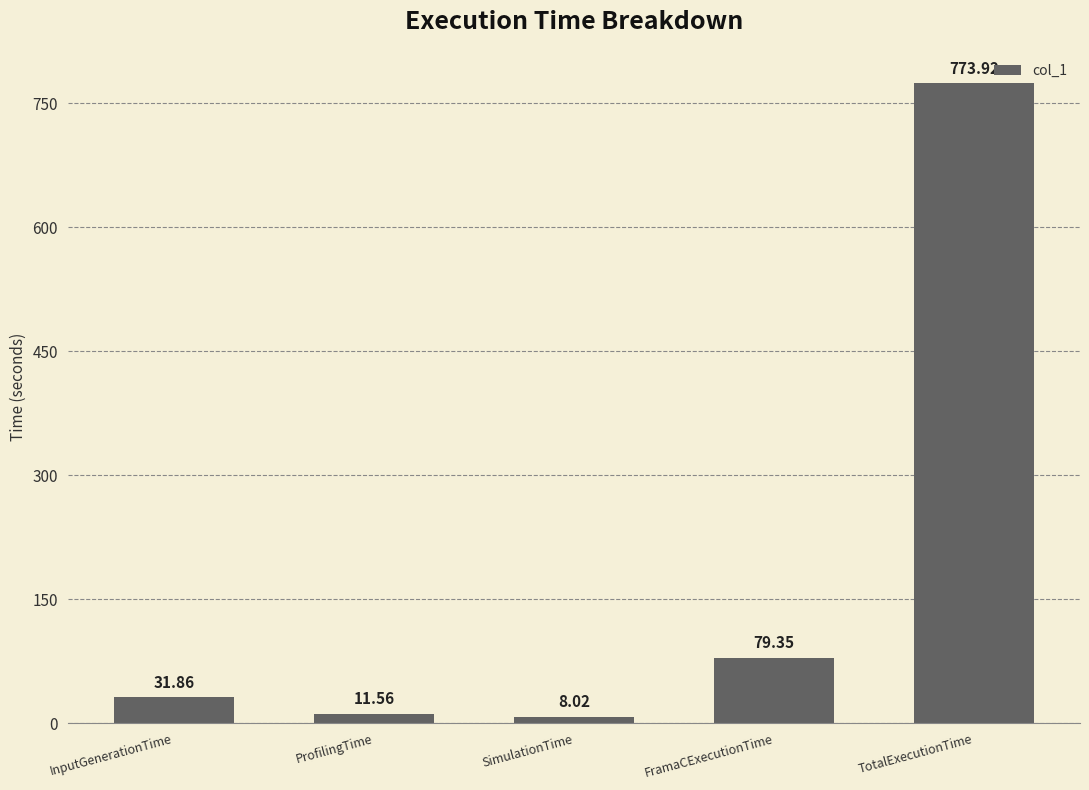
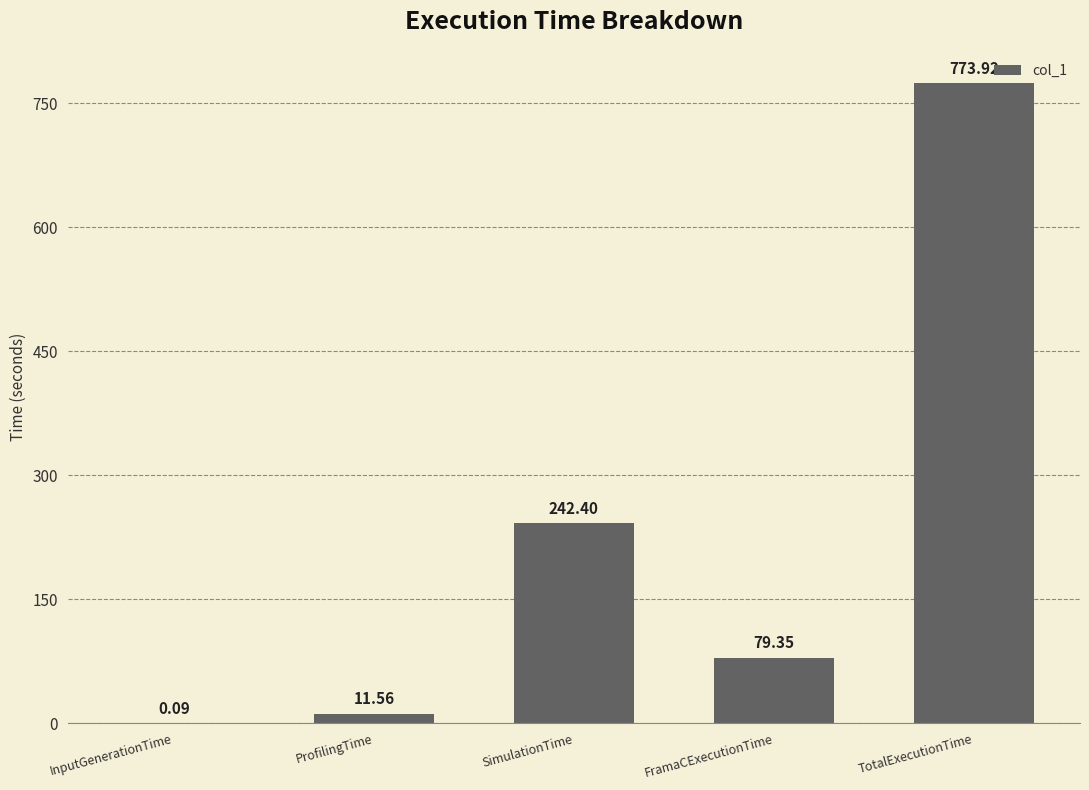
InputGenerationTime: 31.86 -> 0.09
SimulationTime: 8.02 -> 242.40
